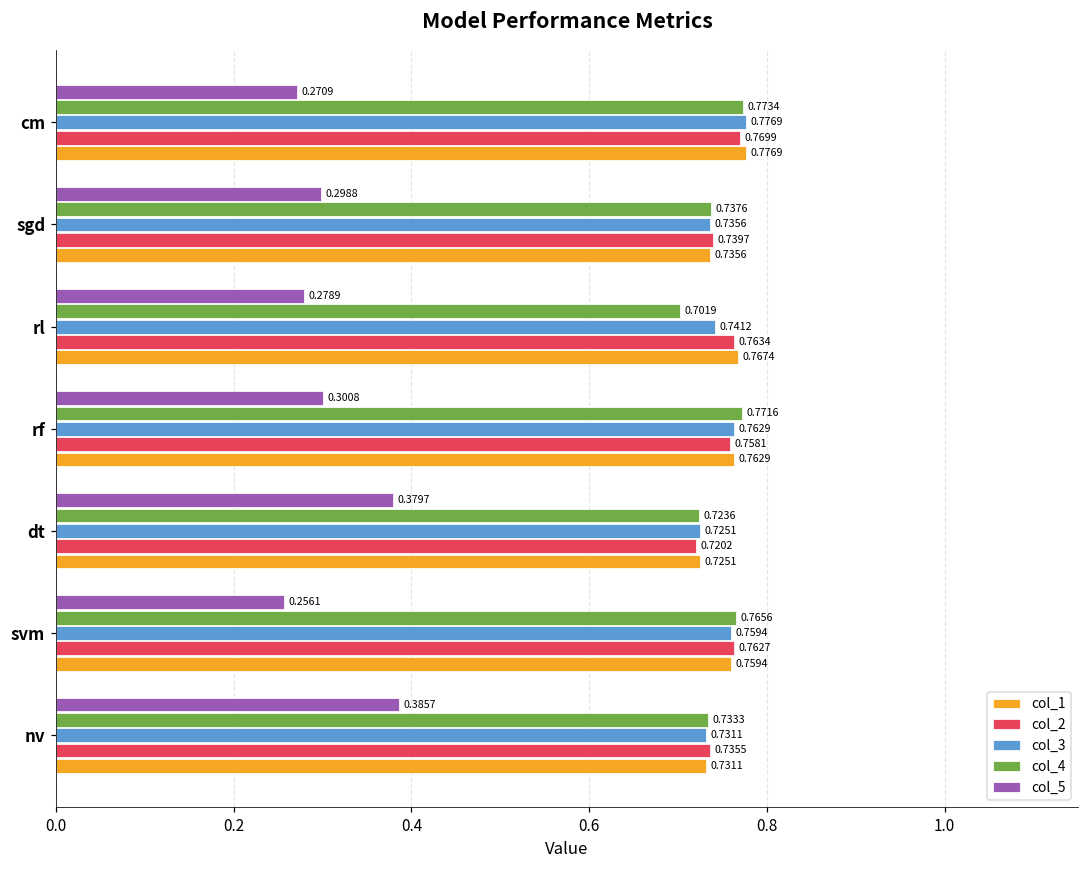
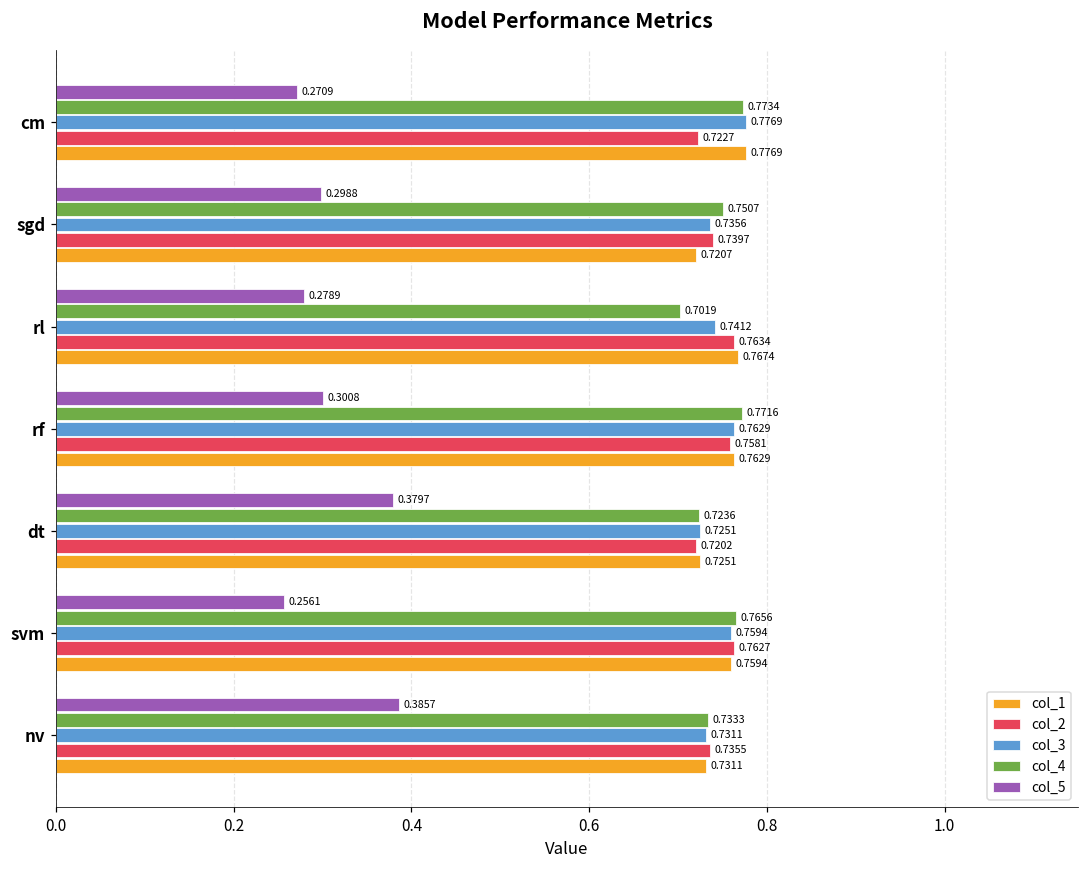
col_2, cm: 0.7699 -> 0.7227
col_4, sgd: 0.7376 -> 0.7507
col_1, sgd: 0.7356 -> 0.7207
